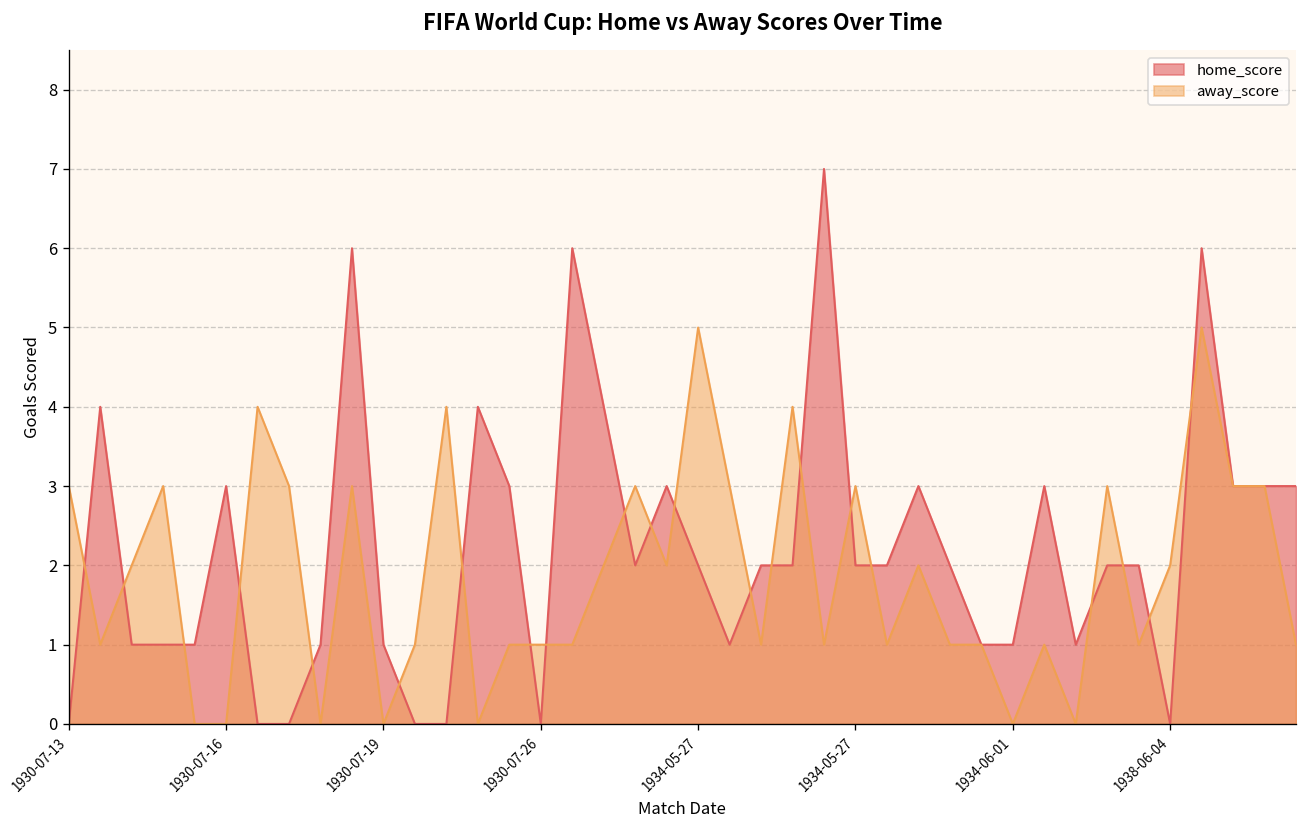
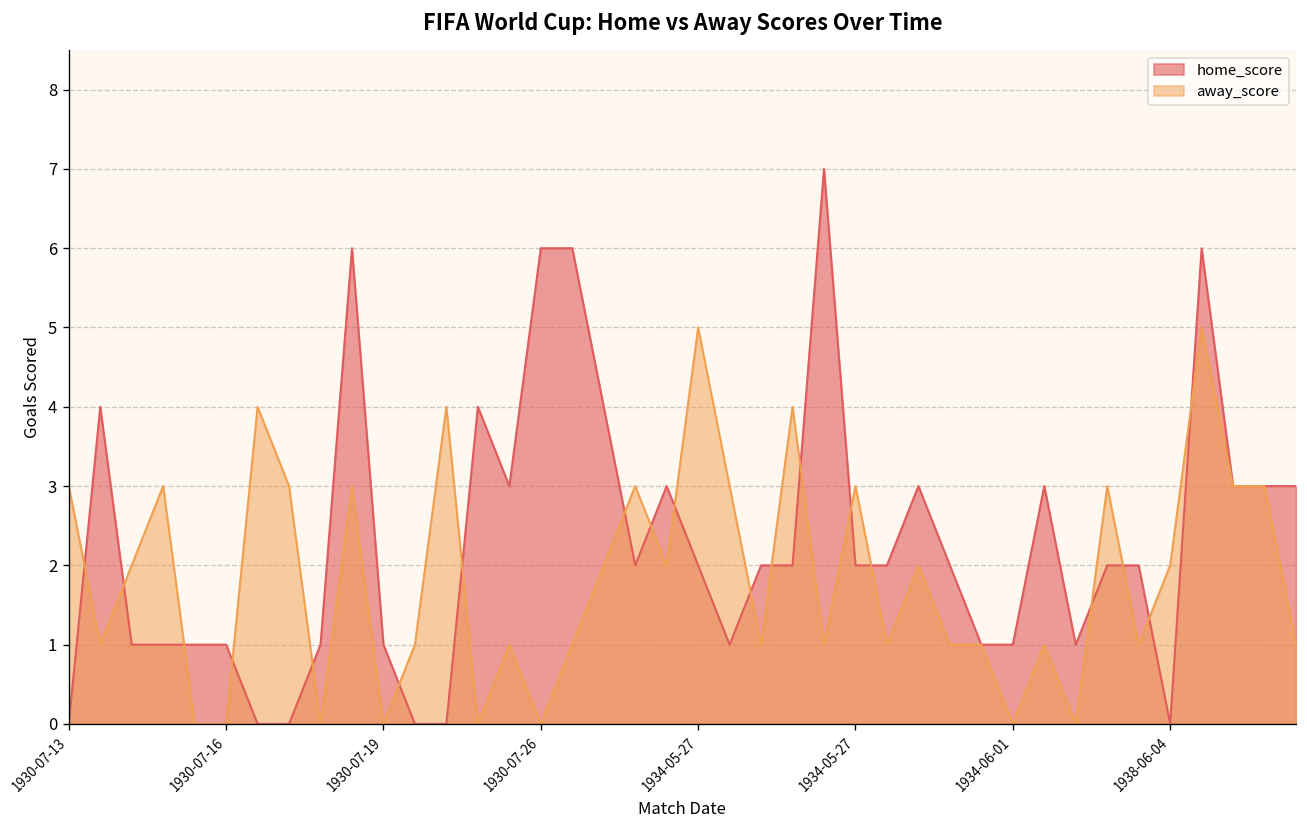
home_score, 1930-07-16: 3 -> 1
home_score, 1930-07-26: 0 -> 6
away_score, 1930-07-26: 1 -> 0
